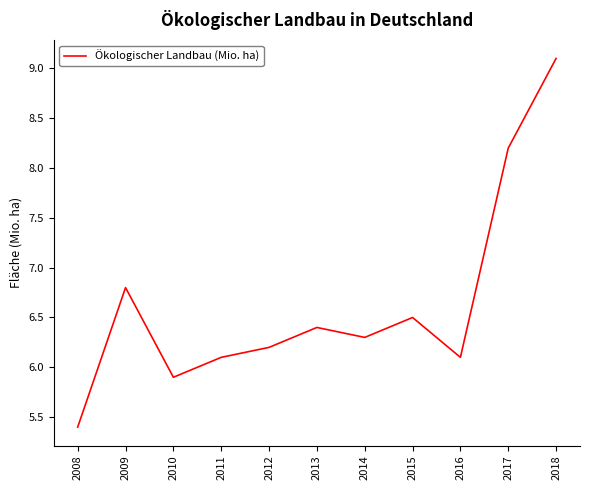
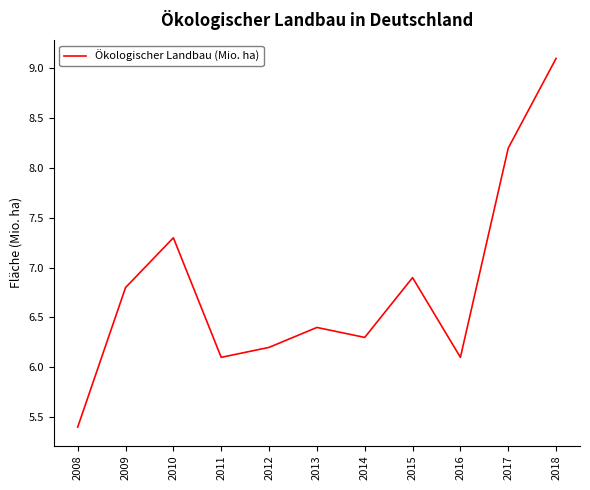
2010: 5.9 -> 7.3
2015: 6.5 -> 6.9
